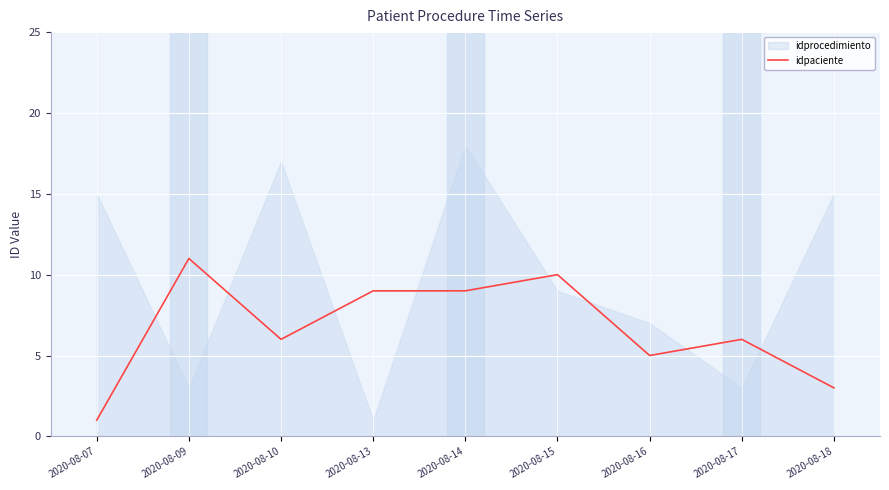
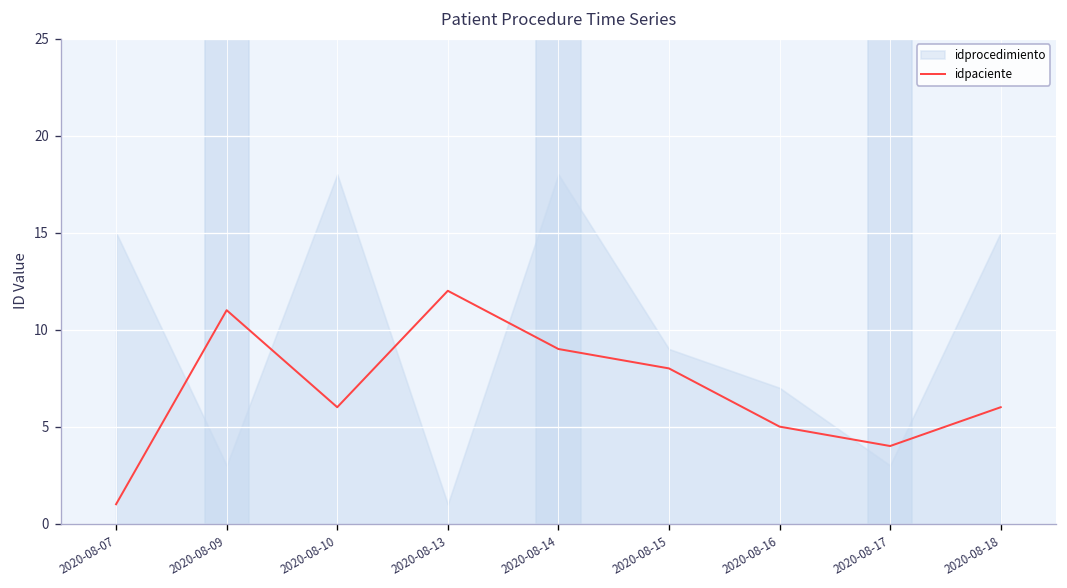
idprocedimiento, 2020-08-10: 17 -> 18
idpaciente, 2020-08-13: 9 -> 12
idpaciente, 2020-08-15: 10 -> 8
idpaciente, 2020-08-17: 6 -> 4
idpaciente, 2020-08-18: 3 -> 6
